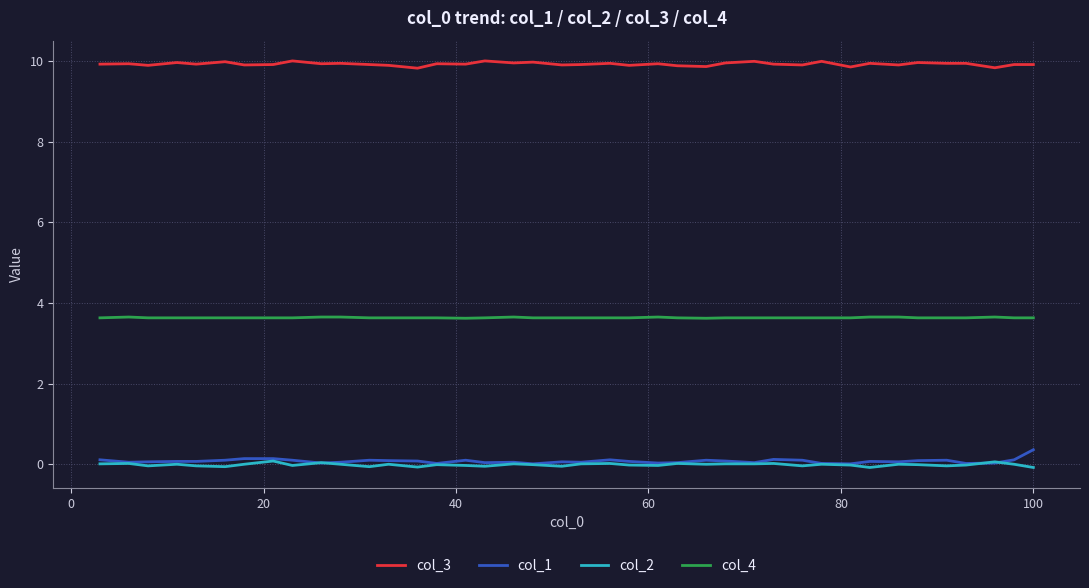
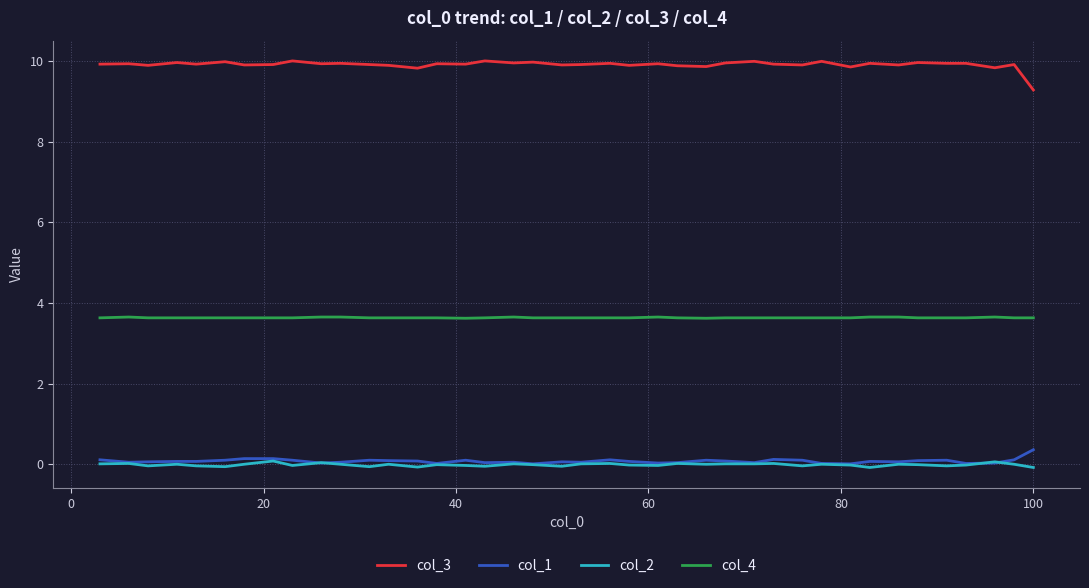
col_3, 100: 9.9 -> 9.3
